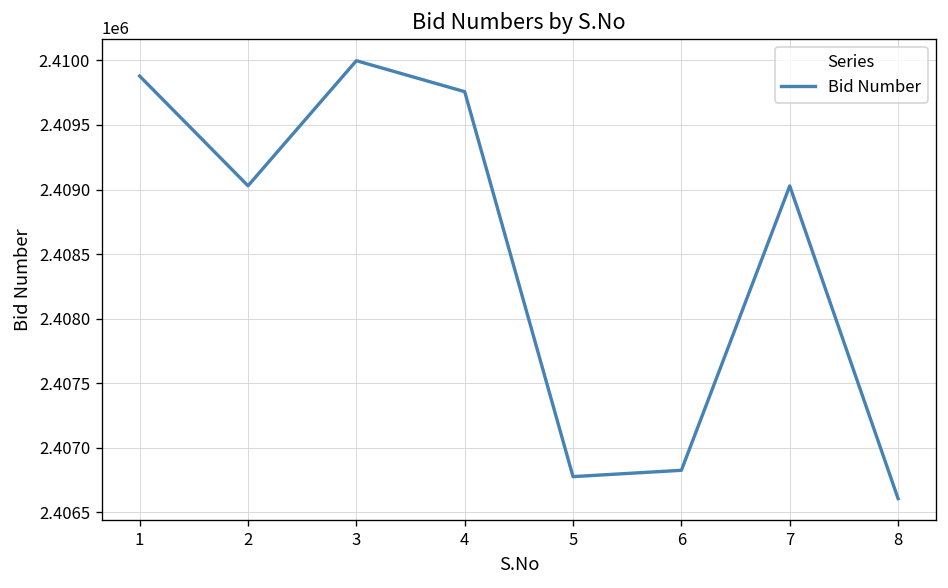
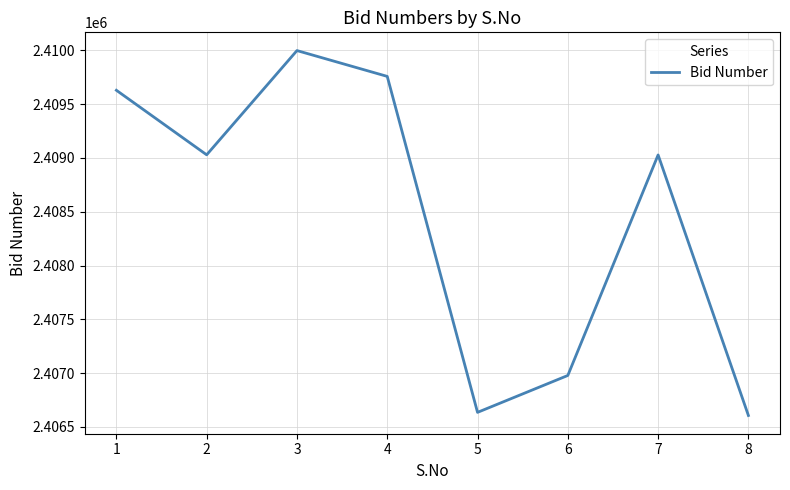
1: 2409880 -> 2409630
5: 2406780 -> 2406640
6: 2406830 -> 2406980
